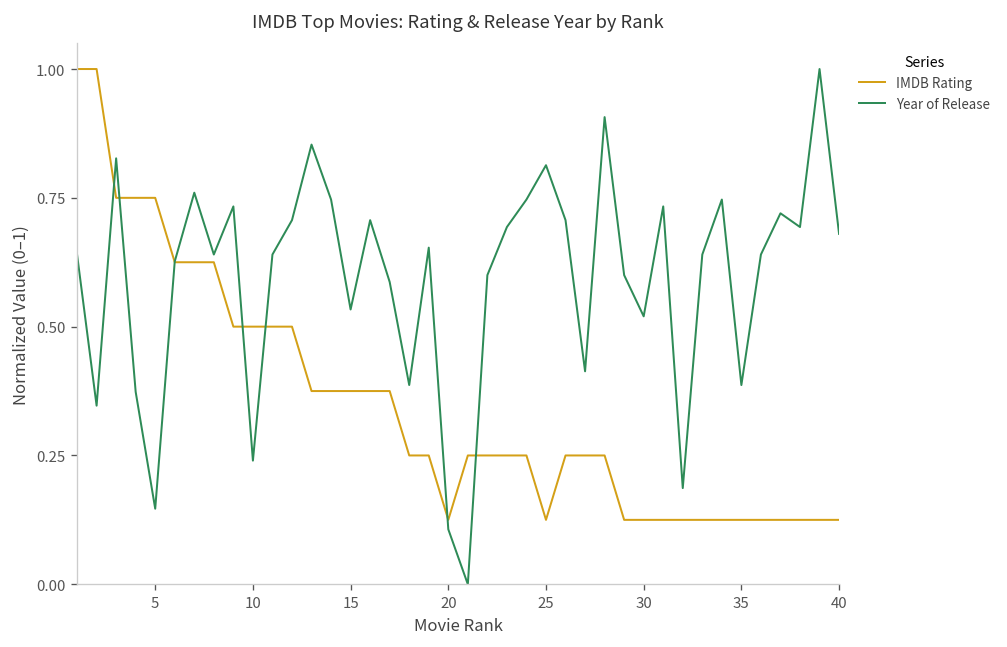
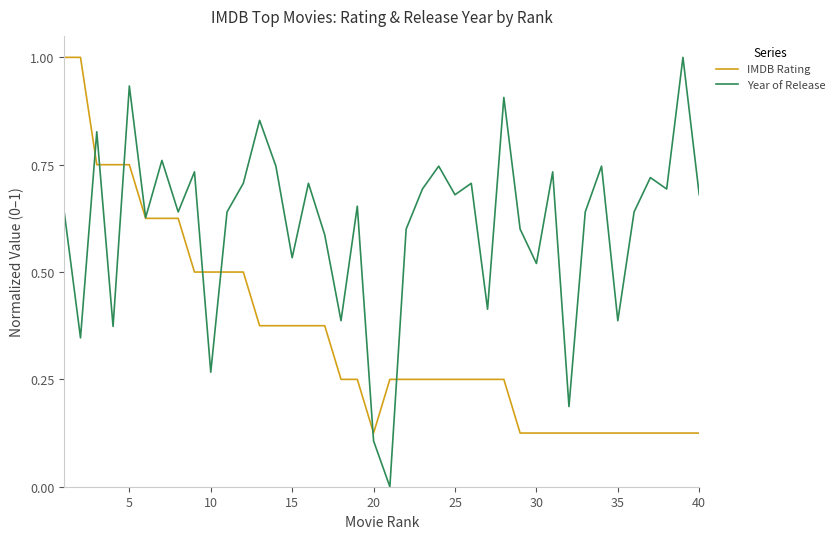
Year of Release, 5: 0.15 -> 0.93
Year of Release, 10: 0.24 -> 0.27
IMDB Rating, 25: 0.12 -> 0.25
Year of Release, 25: 0.81 -> 0.68
